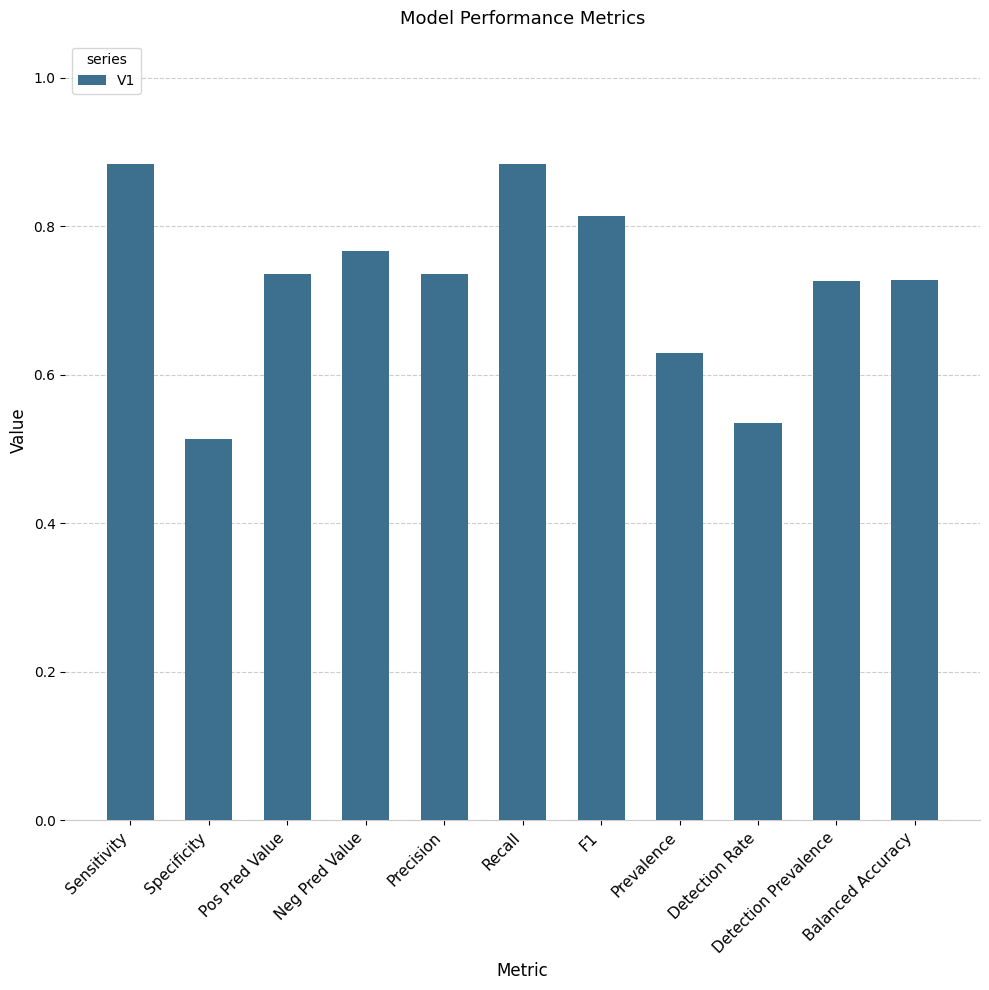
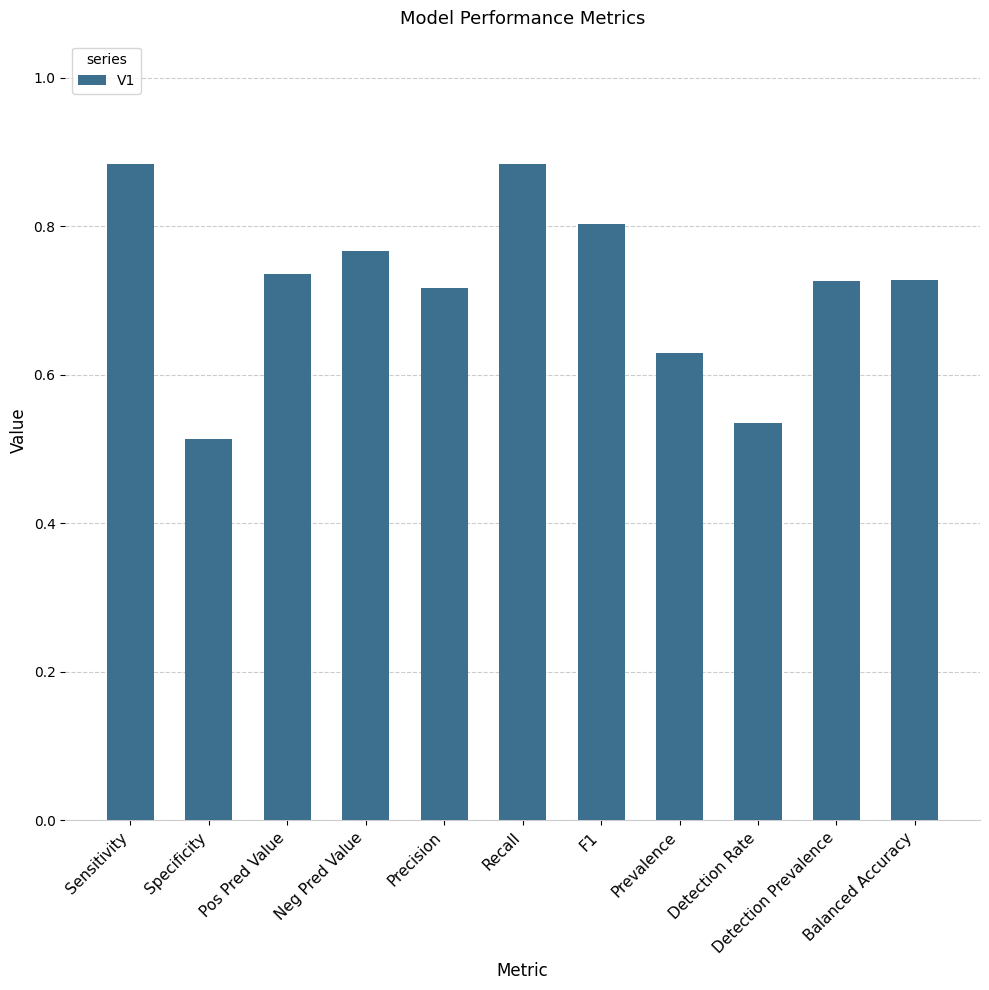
Precision: 0.74 -> 0.72
F1: 0.81 -> 0.80
